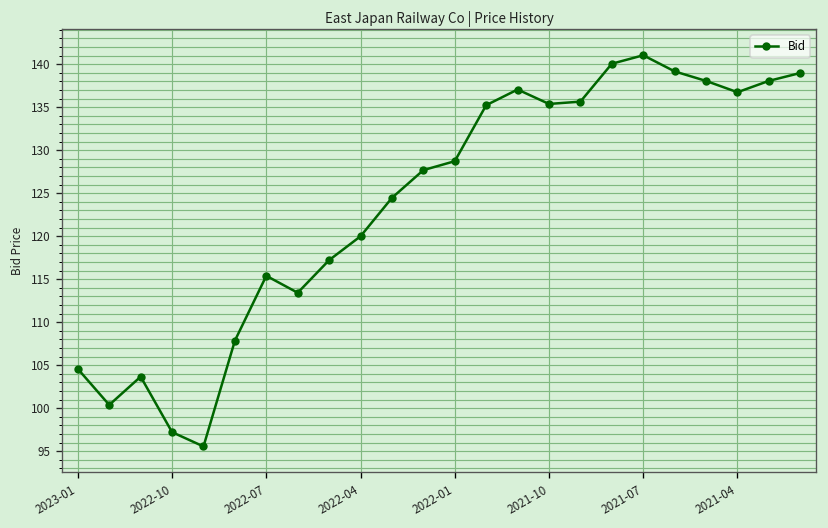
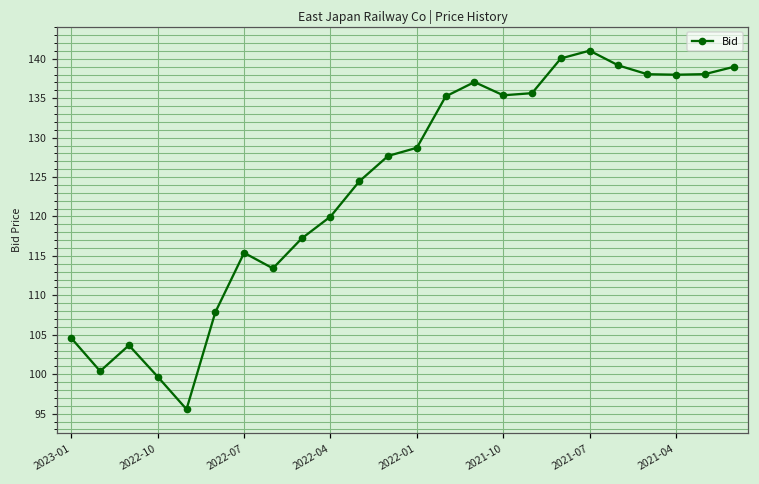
2022-10: 97 -> 100
2021-04: 137 -> 138
